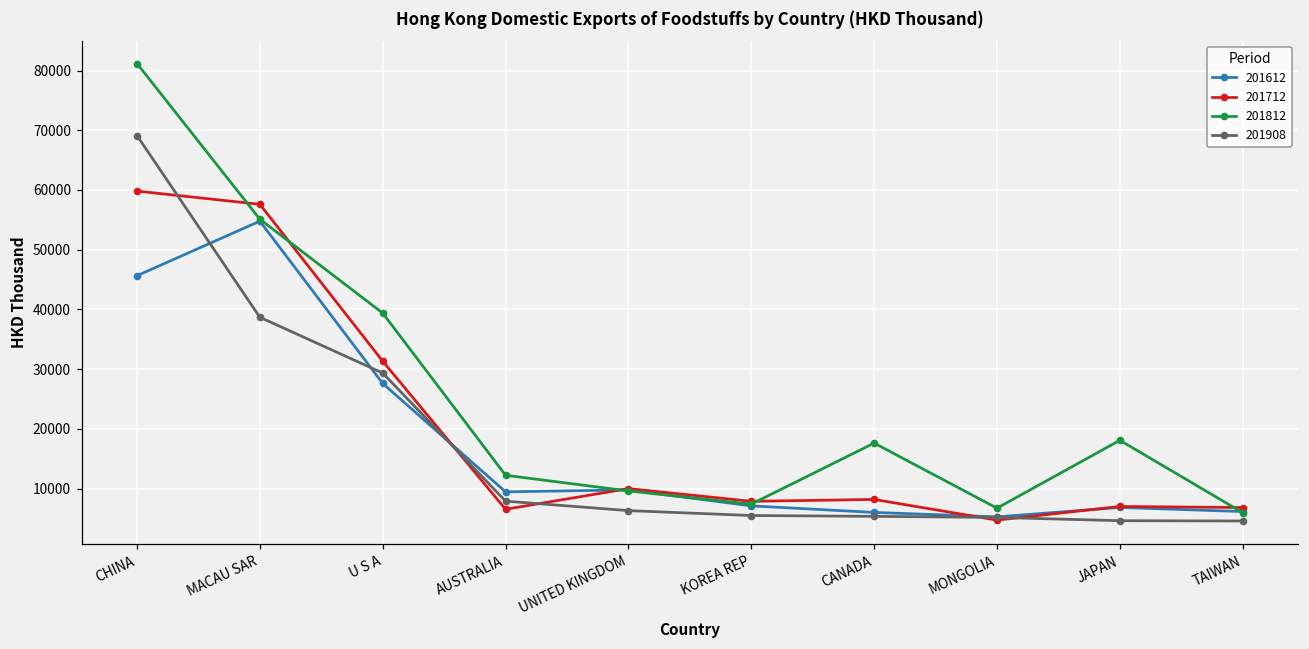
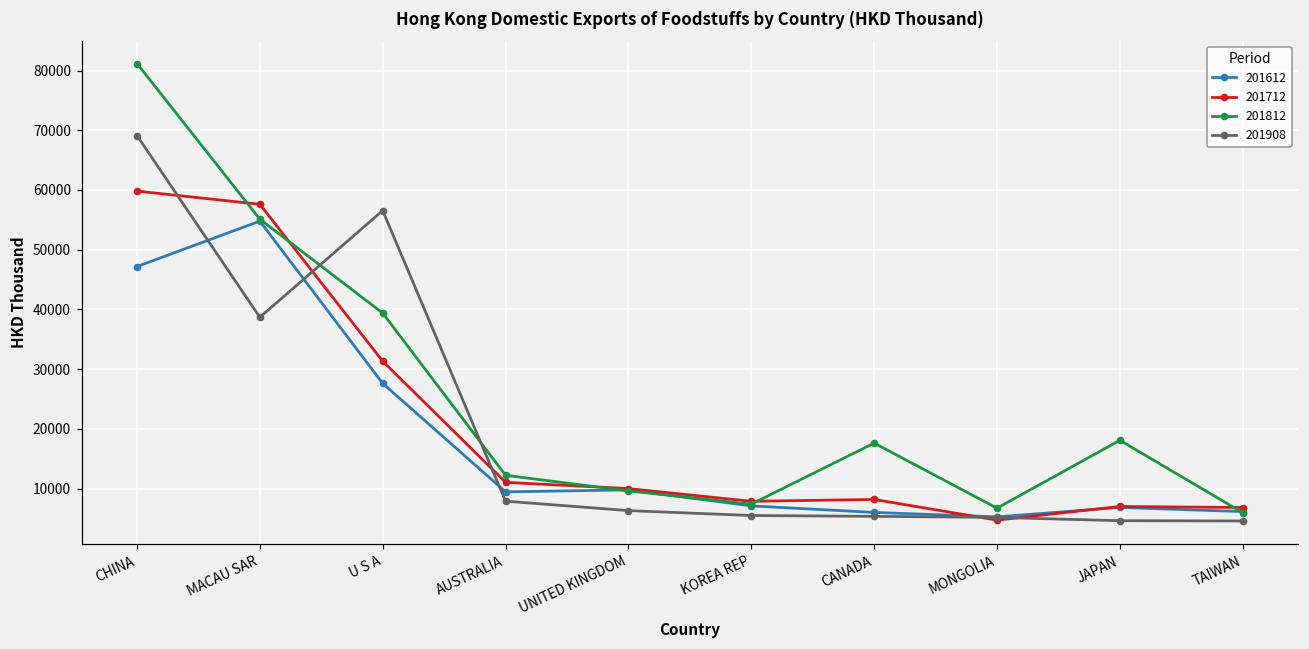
201612, CHINA: 46000 -> 47000
201908, U S A: 29000 -> 57000
201712, AUSTRALIA: 7000 -> 11000
